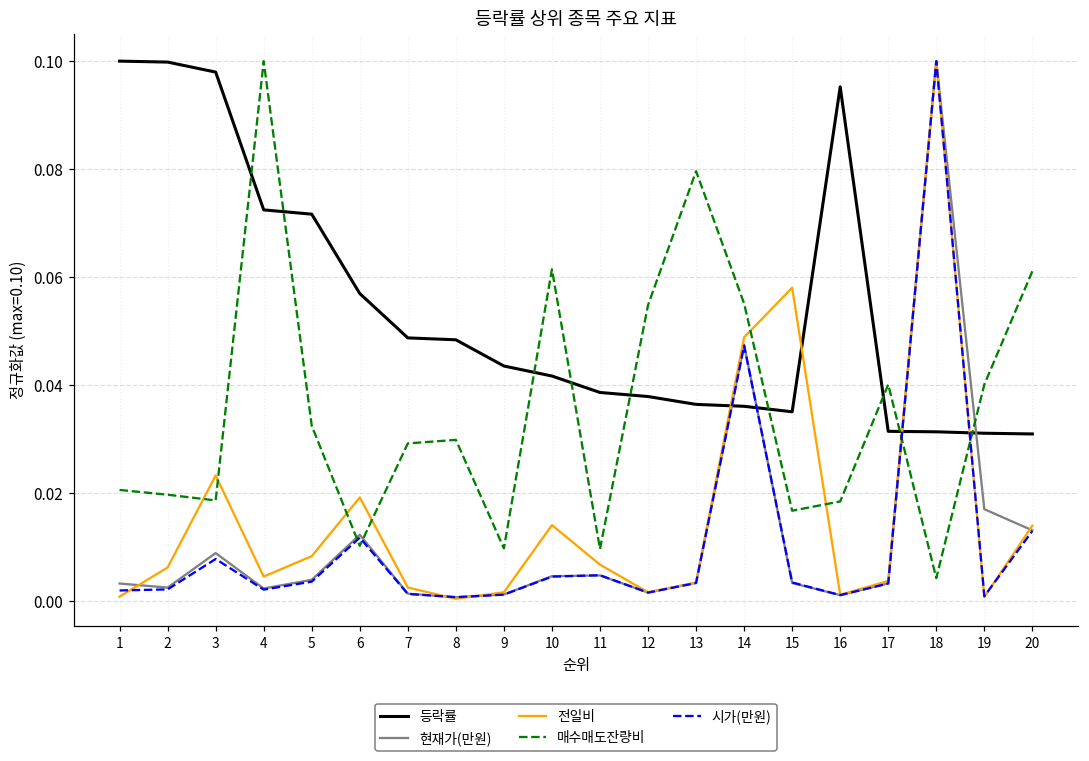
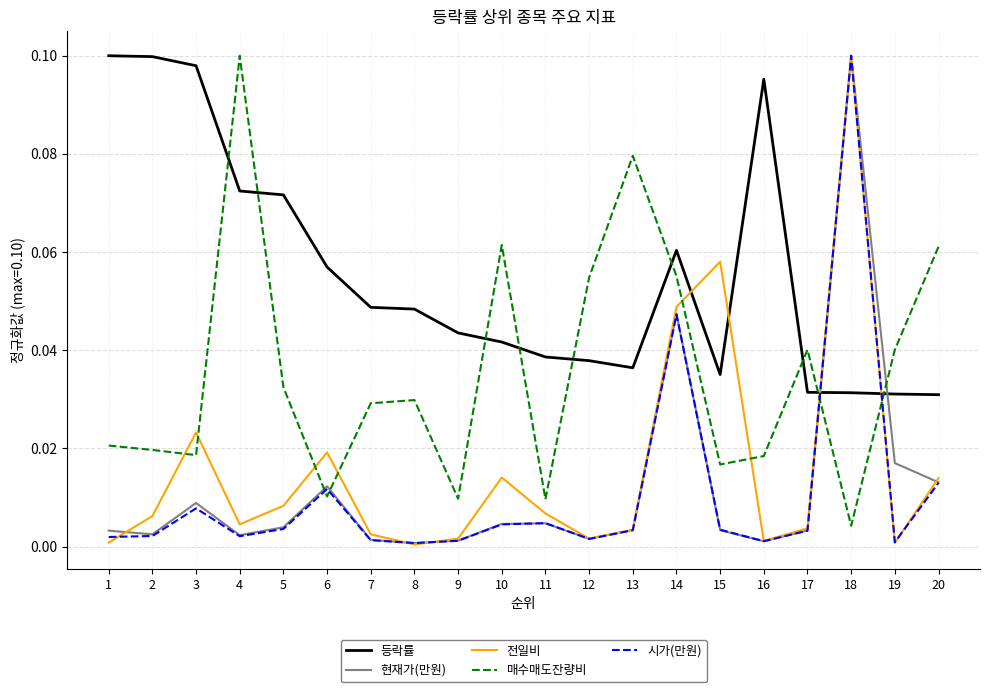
등락률, 14: 0.036 -> 0.060
